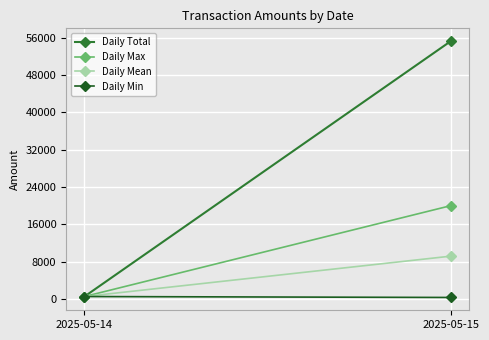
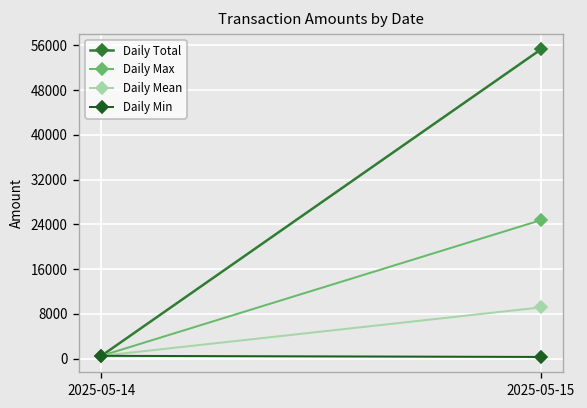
Daily Max, 2025-05-15: 20000 -> 25000
